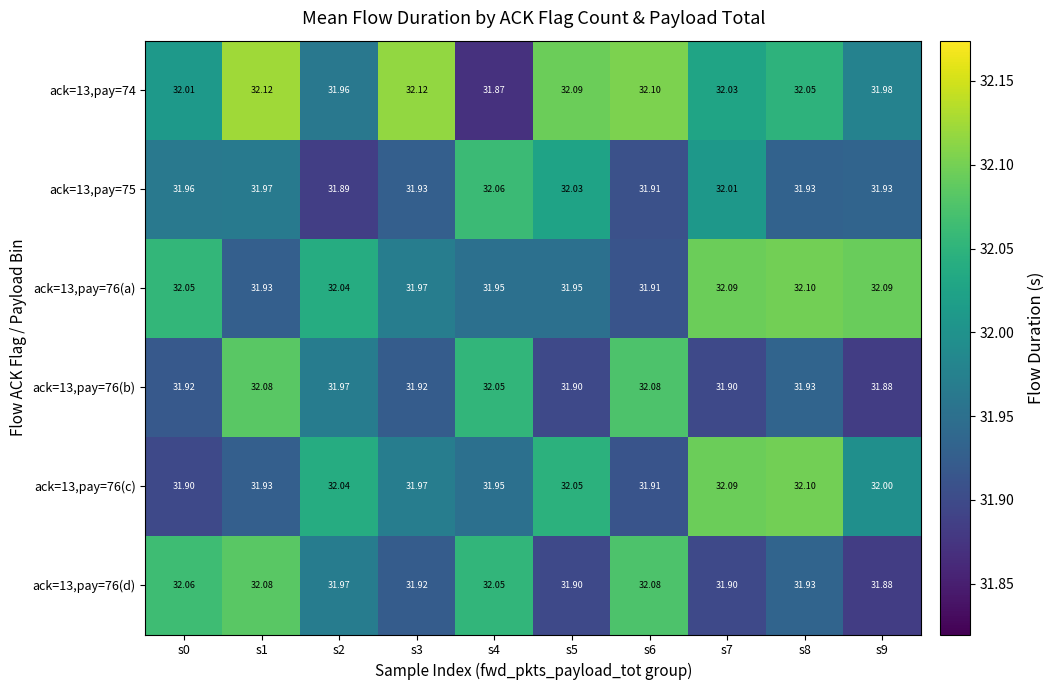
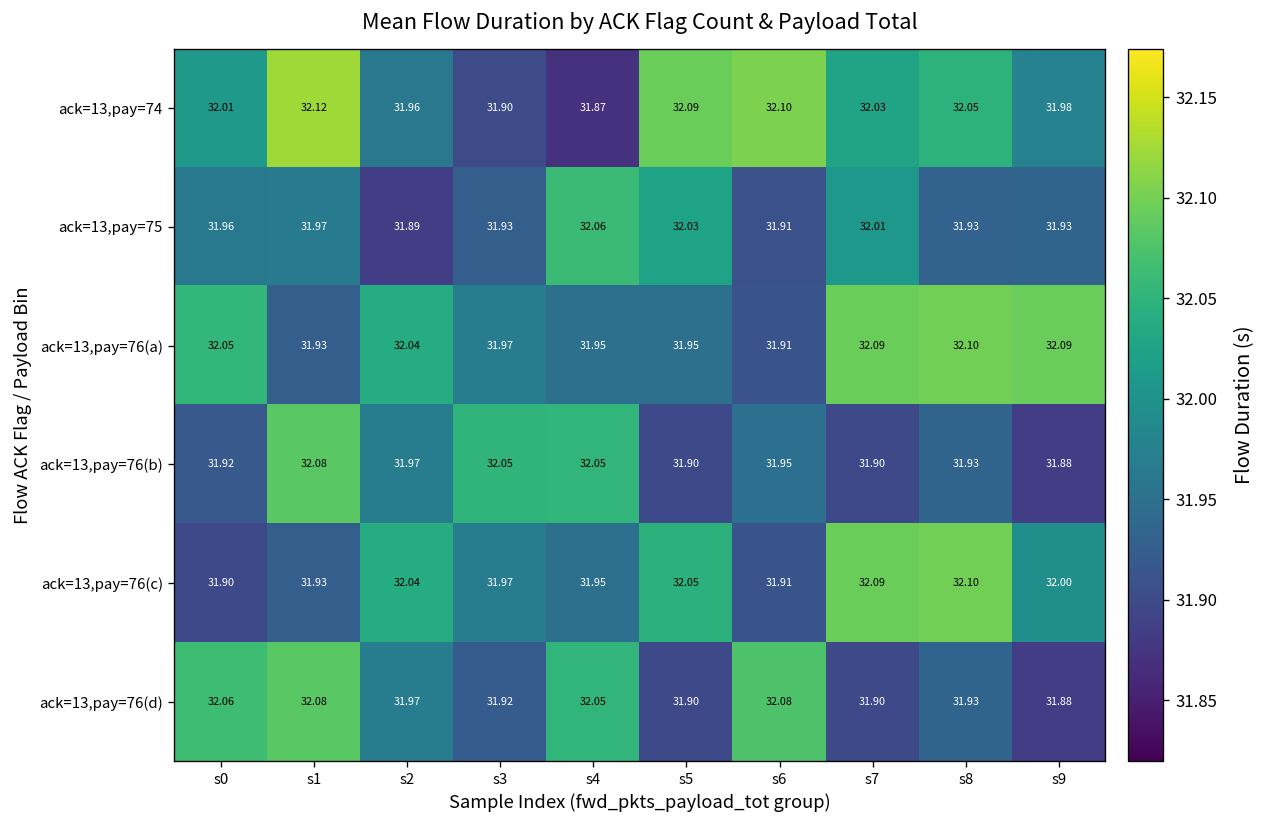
ack=13,pay=74, s3: 32.12 -> 31.90
ack=13,pay=76(b), s3: 31.92 -> 32.05
ack=13,pay=76(b), s6: 32.08 -> 31.95
